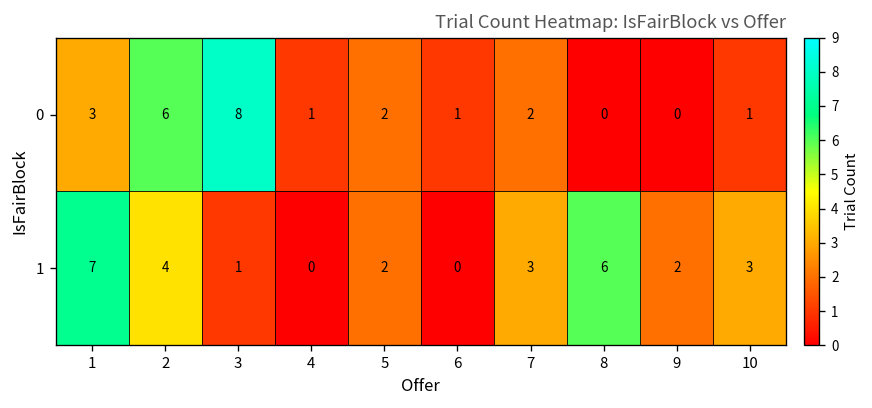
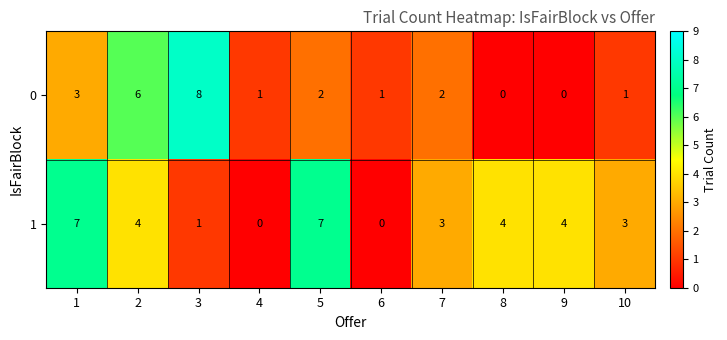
1, 5: 2 -> 7
1, 8: 6 -> 4
1, 9: 2 -> 4
